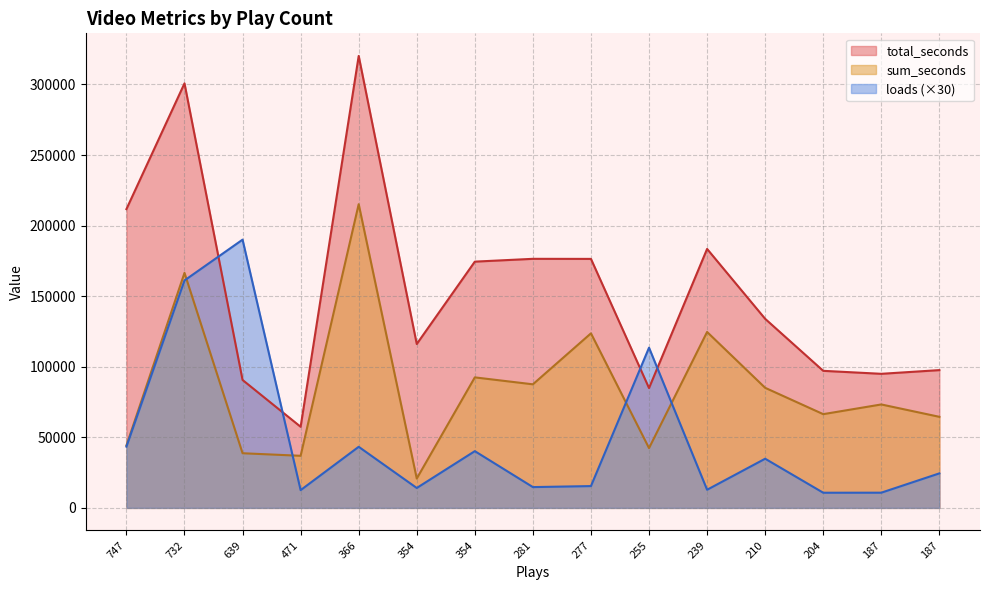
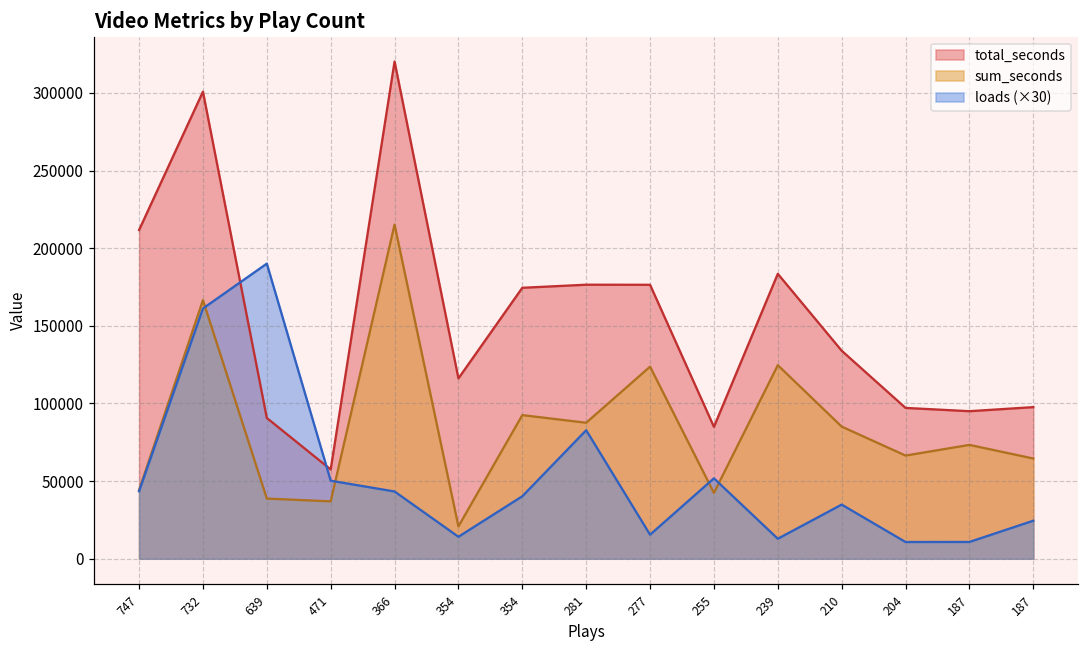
loads (×30), 471: 13000 -> 50000
loads (×30), 281: 15000 -> 83000
loads (×30), 255: 114000 -> 52000
